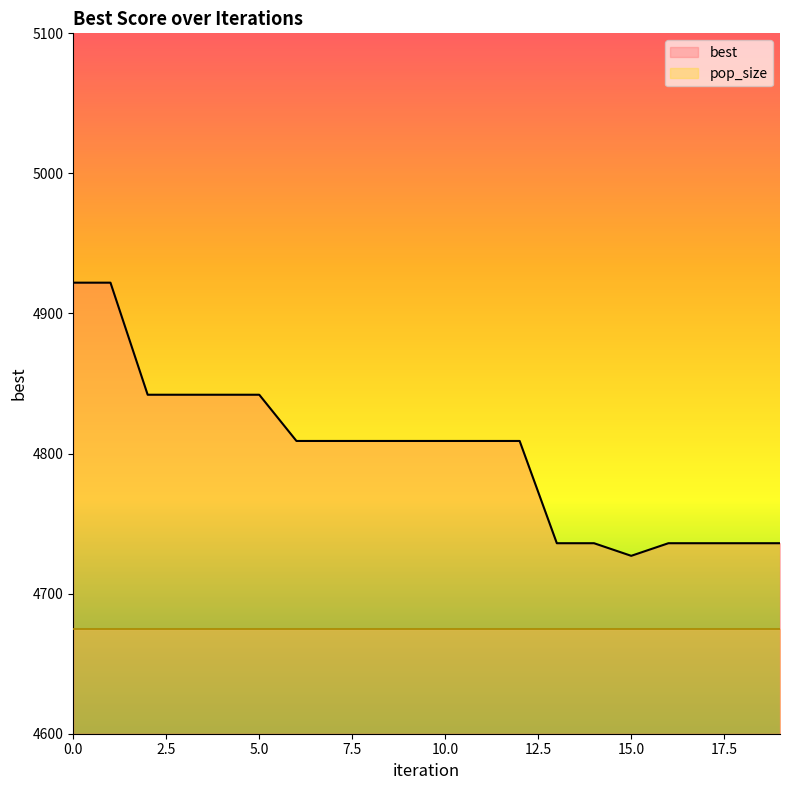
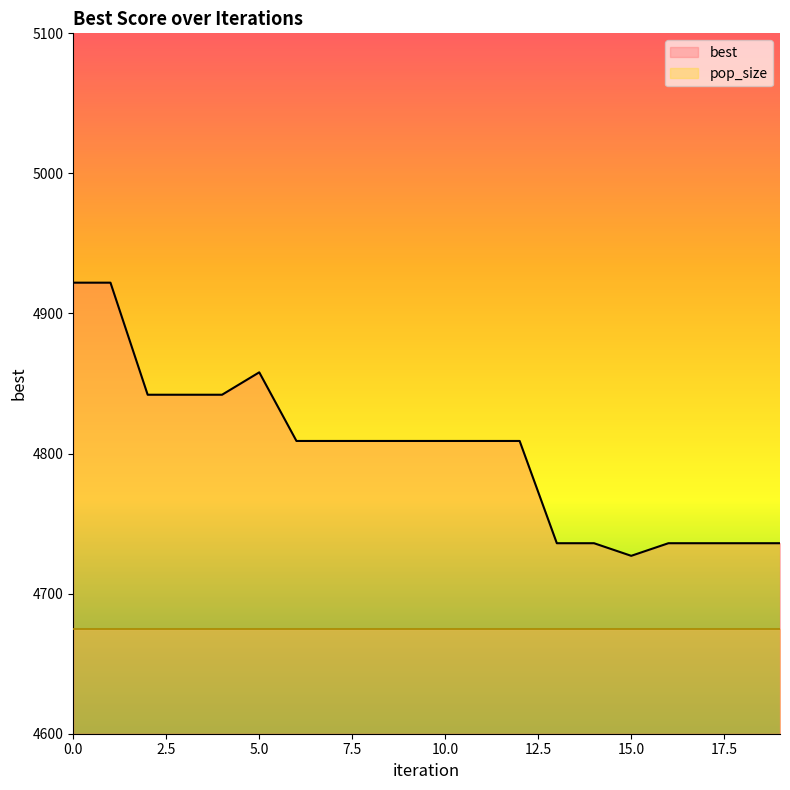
best, 5.0: 4842 -> 4858
